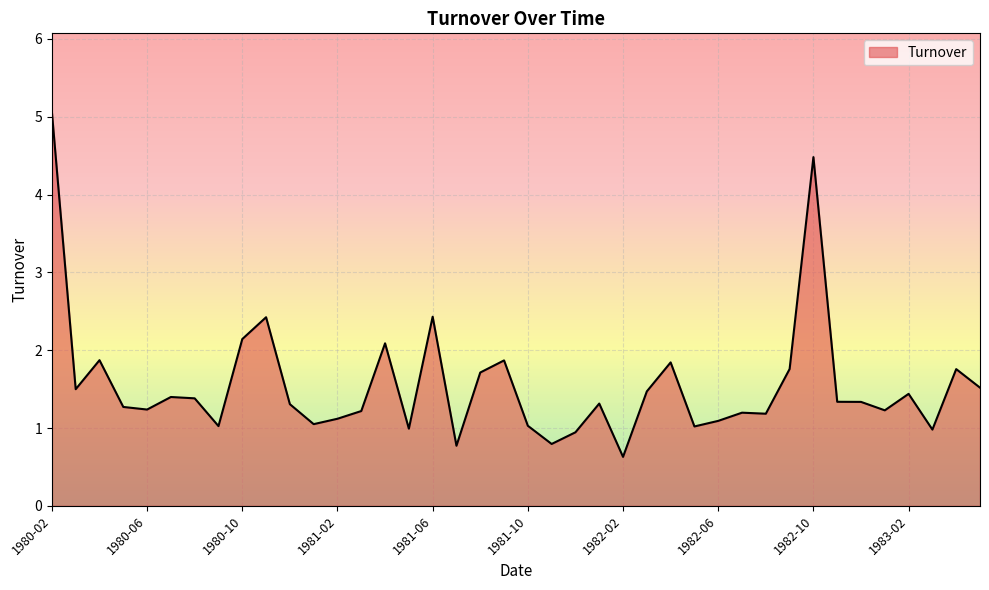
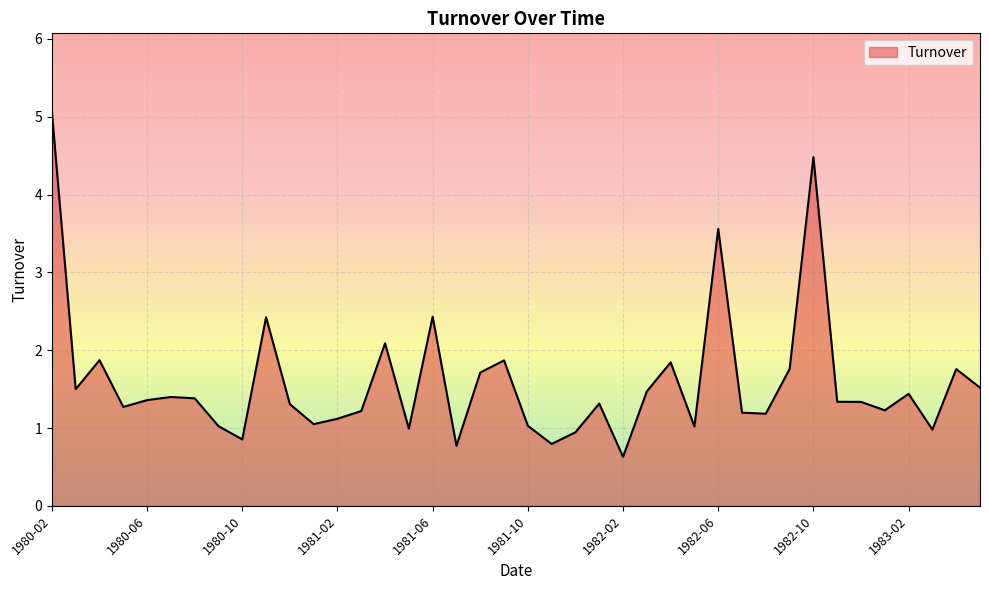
1980-06: 1.2 -> 1.4
1980-10: 2.1 -> 0.9
1982-06: 1.1 -> 3.6
